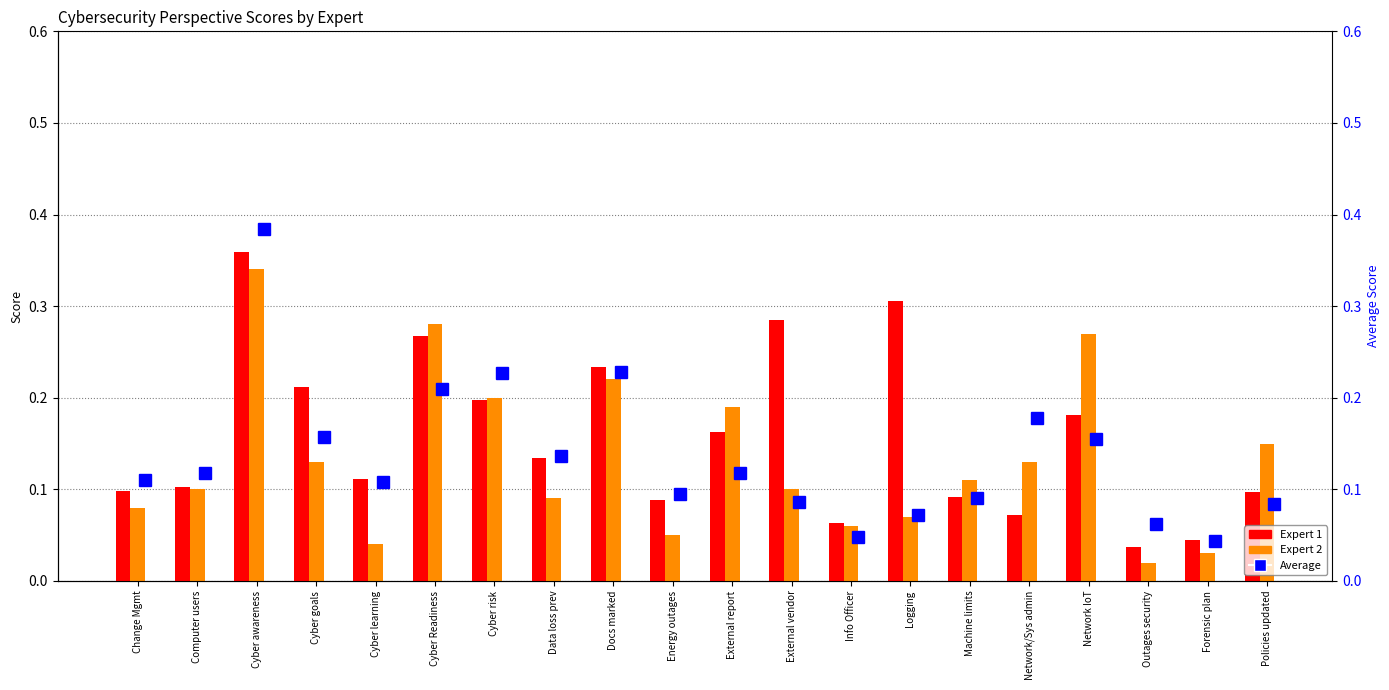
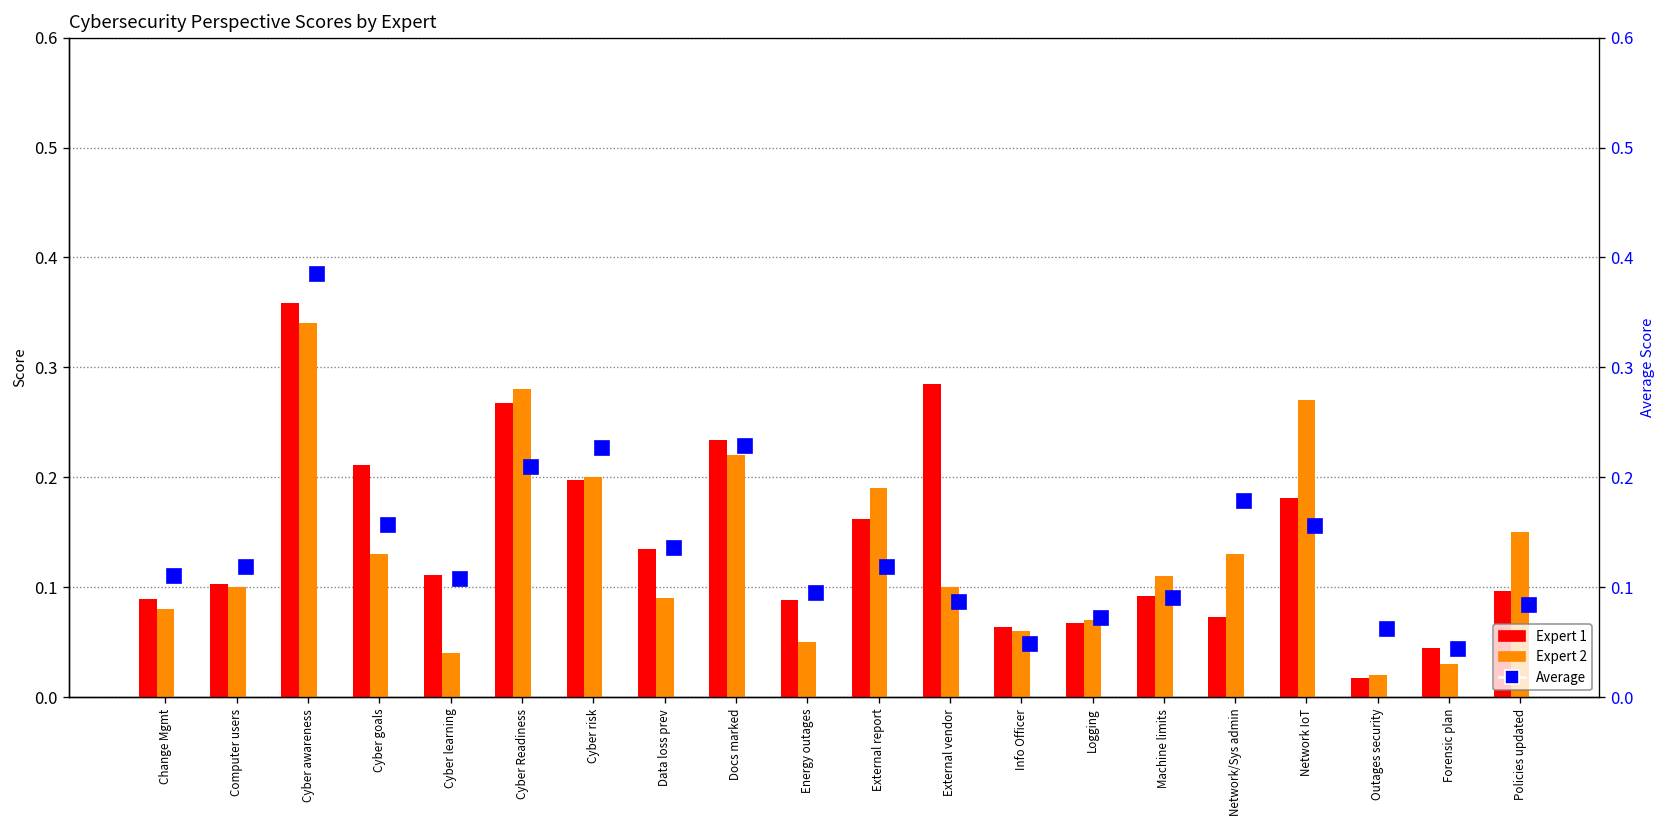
Expert 1, Change Mgmt: 0.10 -> 0.09
Expert 1, Logging: 0.31 -> 0.07
Expert 1, Outages security: 0.04 -> 0.02
